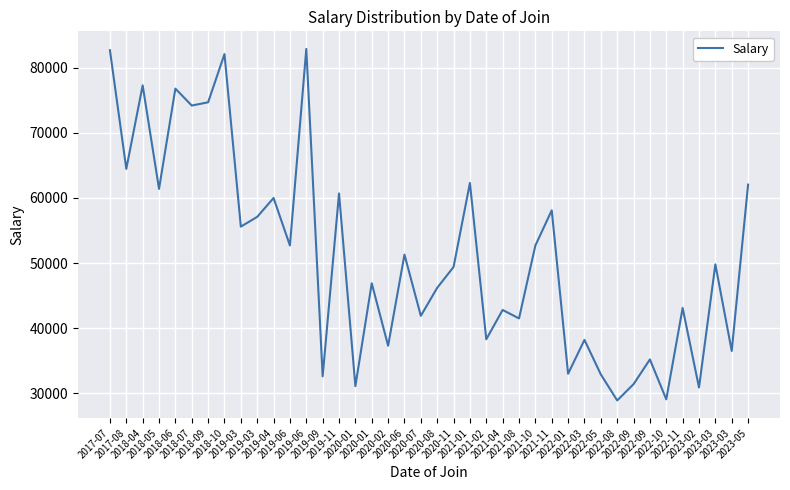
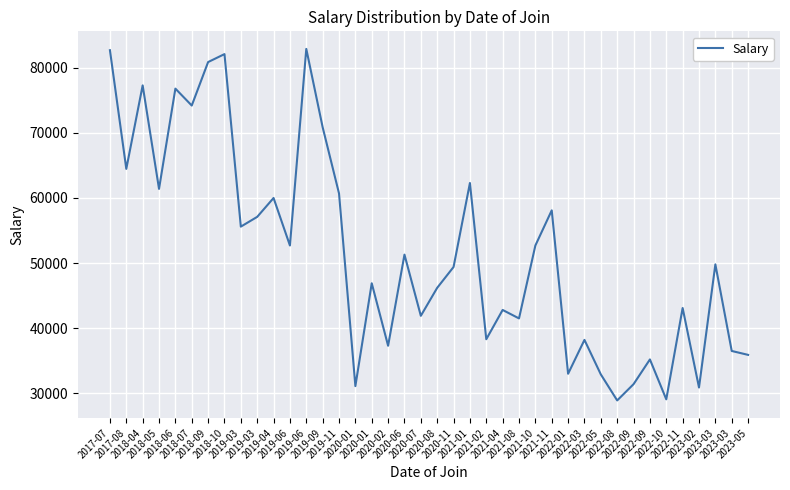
2018-09: 75000 -> 81000
2019-09: 33000 -> 71000
2023-05: 62000 -> 36000
